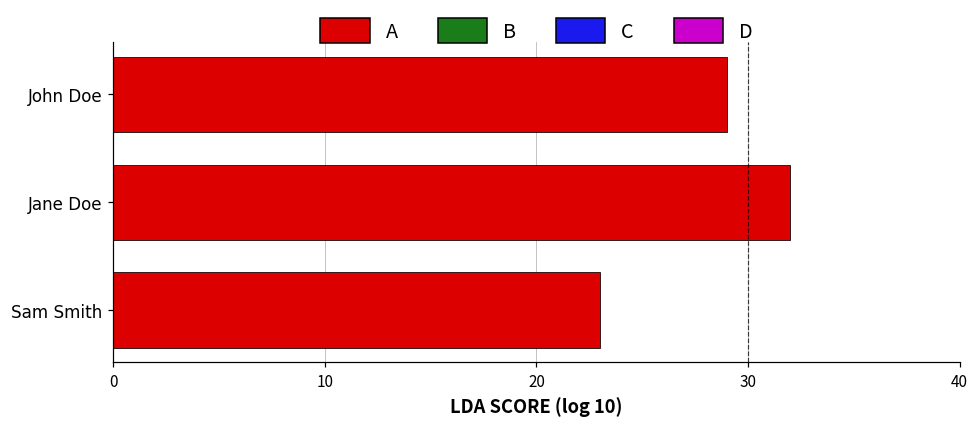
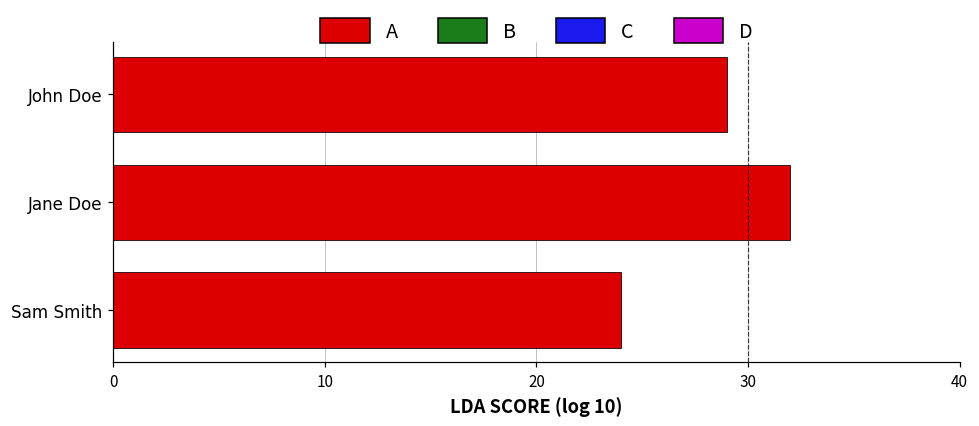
Sam Smith: 23 -> 24
